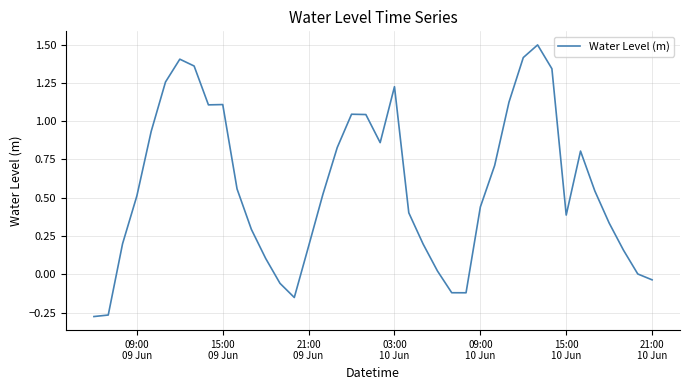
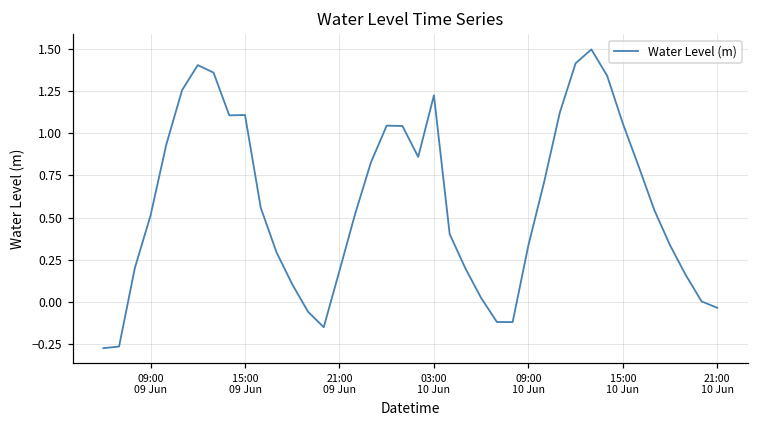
09:00 10 Jun: 0.44 -> 0.34
15:00 10 Jun: 0.39 -> 1.06
